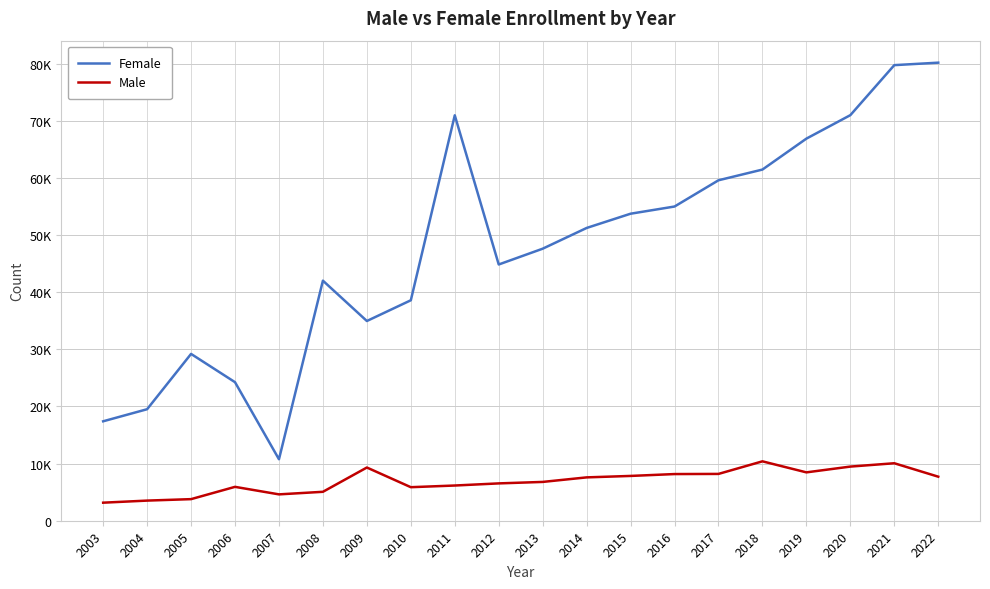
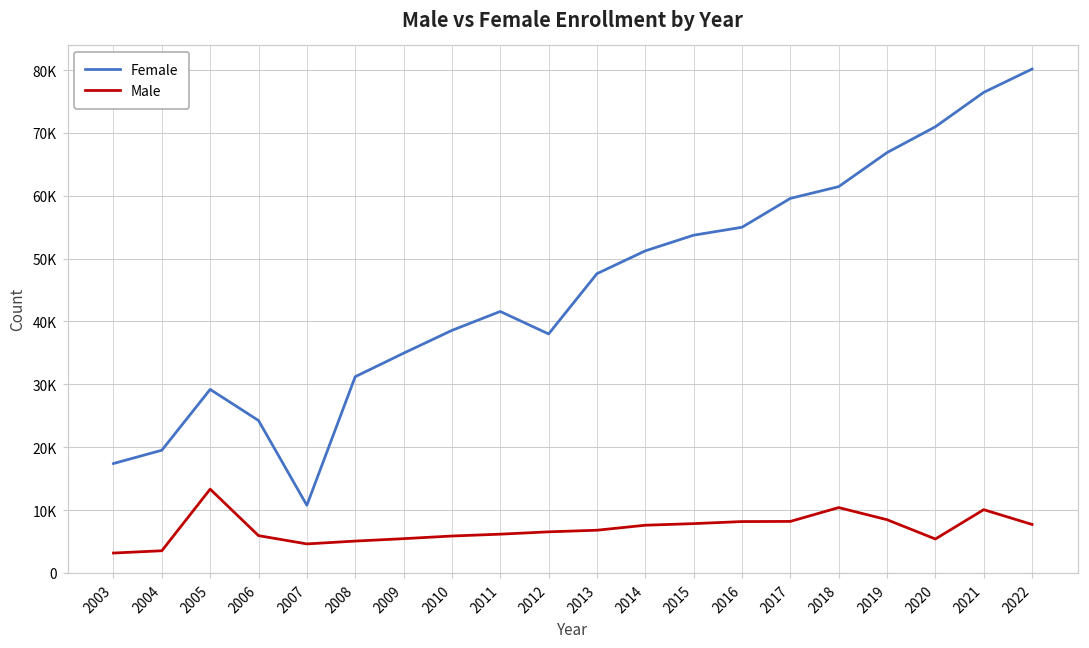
Male, 2005: 4000 -> 13000
Female, 2008: 42000 -> 31000
Male, 2009: 9000 -> 5000
Female, 2011: 71000 -> 42000
Female, 2012: 45000 -> 38000
Male, 2020: 9000 -> 5000
Female, 2021: 80000 -> 76000
